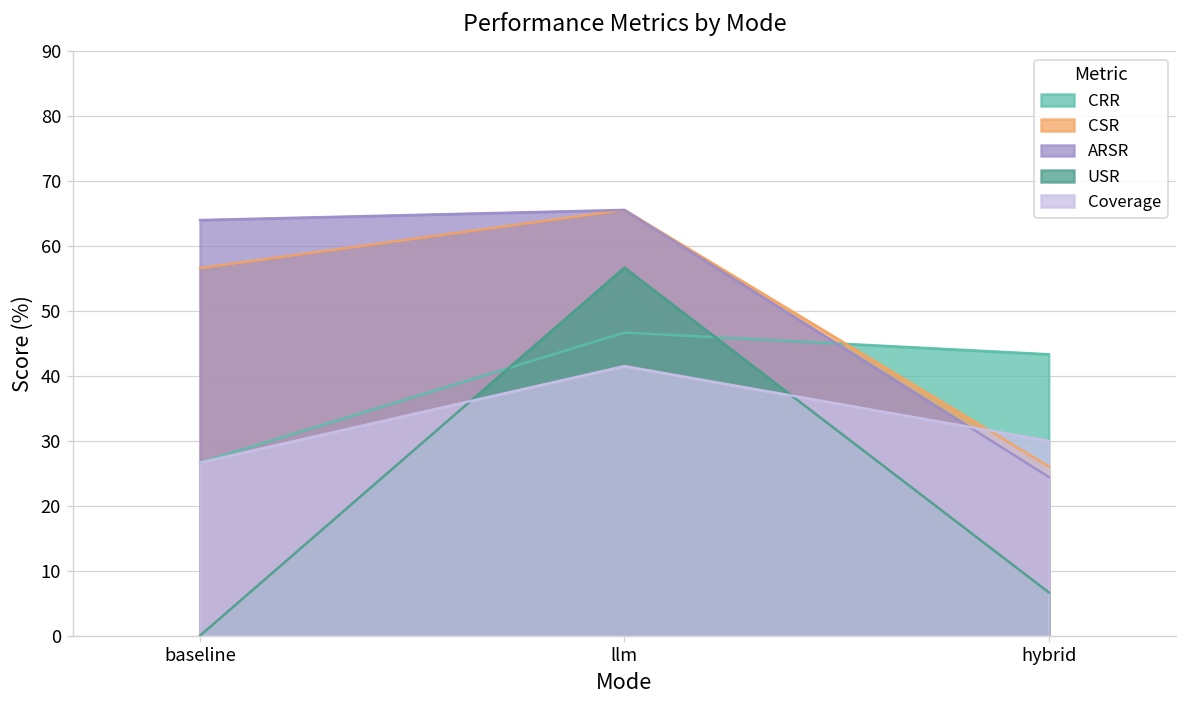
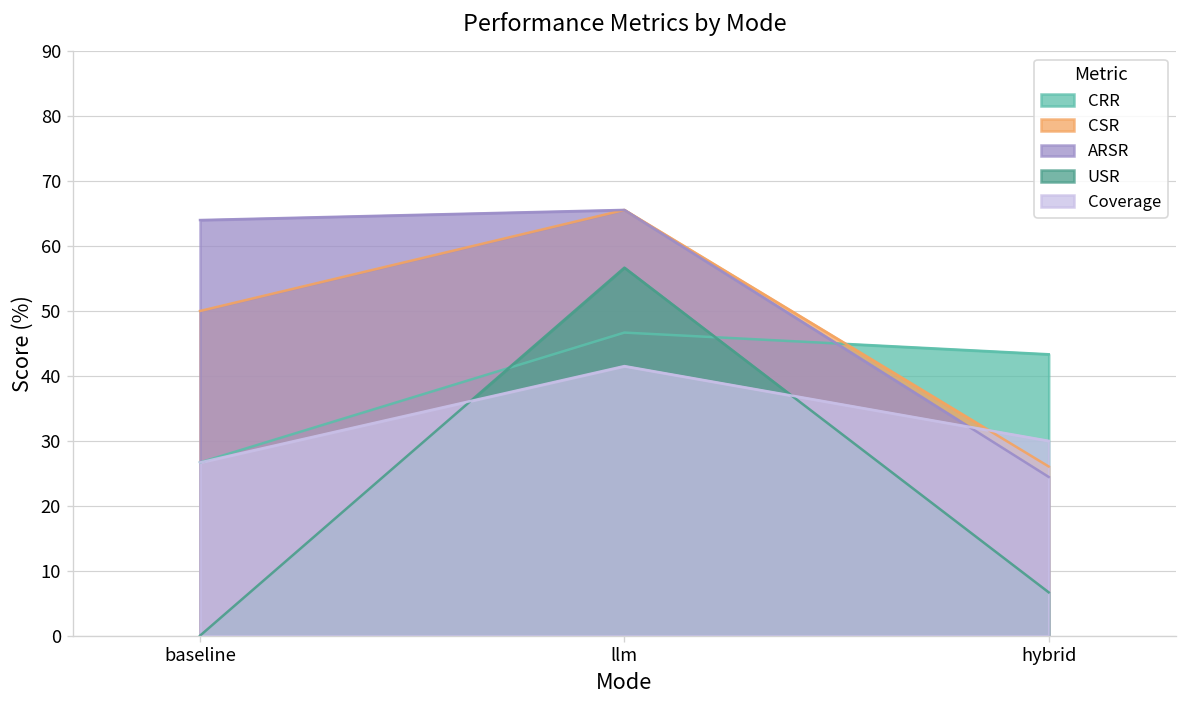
CSR, baseline: 57 -> 50
